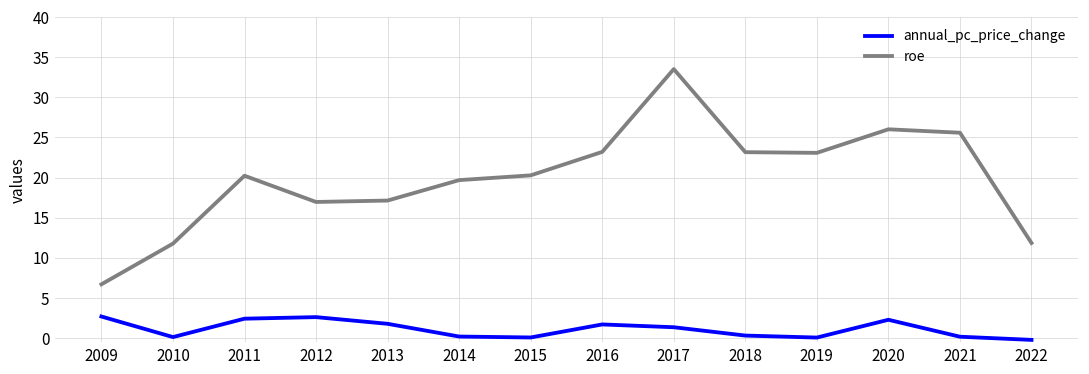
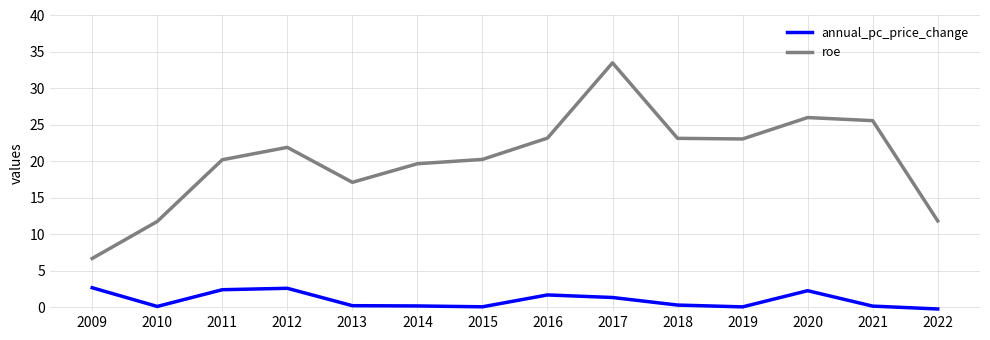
roe, 2012: 17 -> 22
annual_pc_price_change, 2013: 2 -> 0
